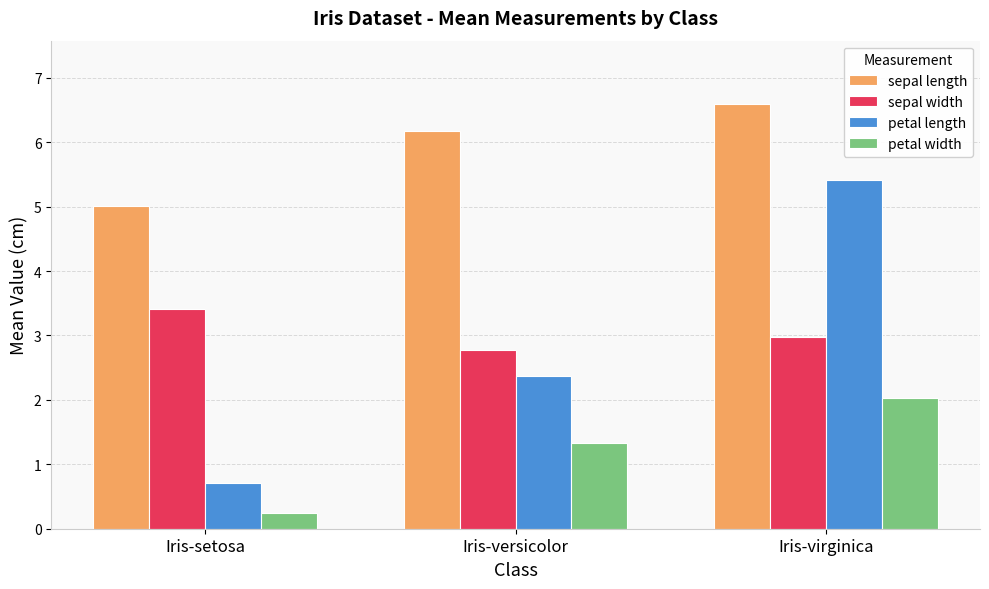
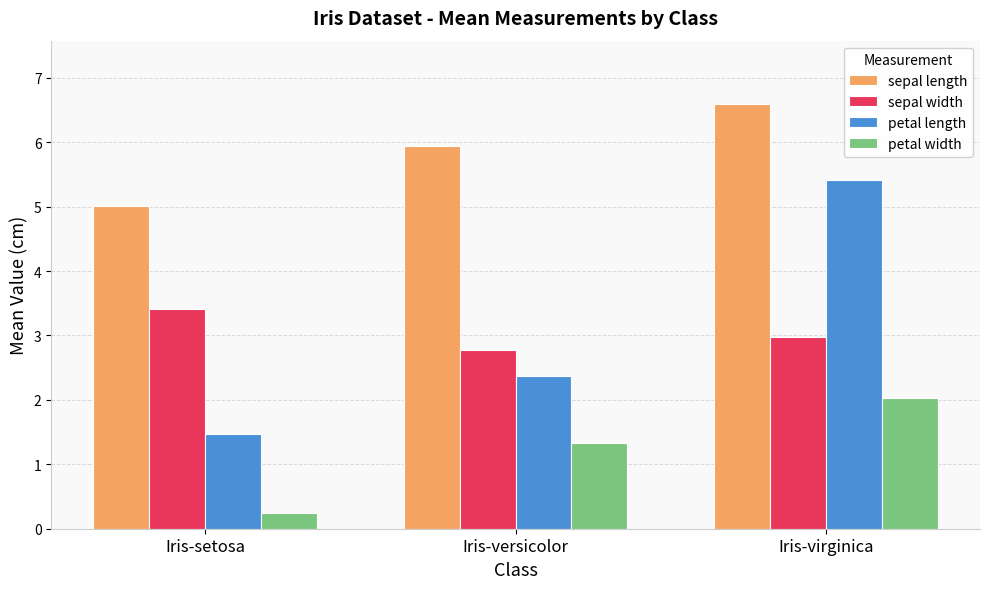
petal length, Iris-setosa: 0.7 -> 1.5
sepal length, Iris-versicolor: 6.2 -> 5.9
